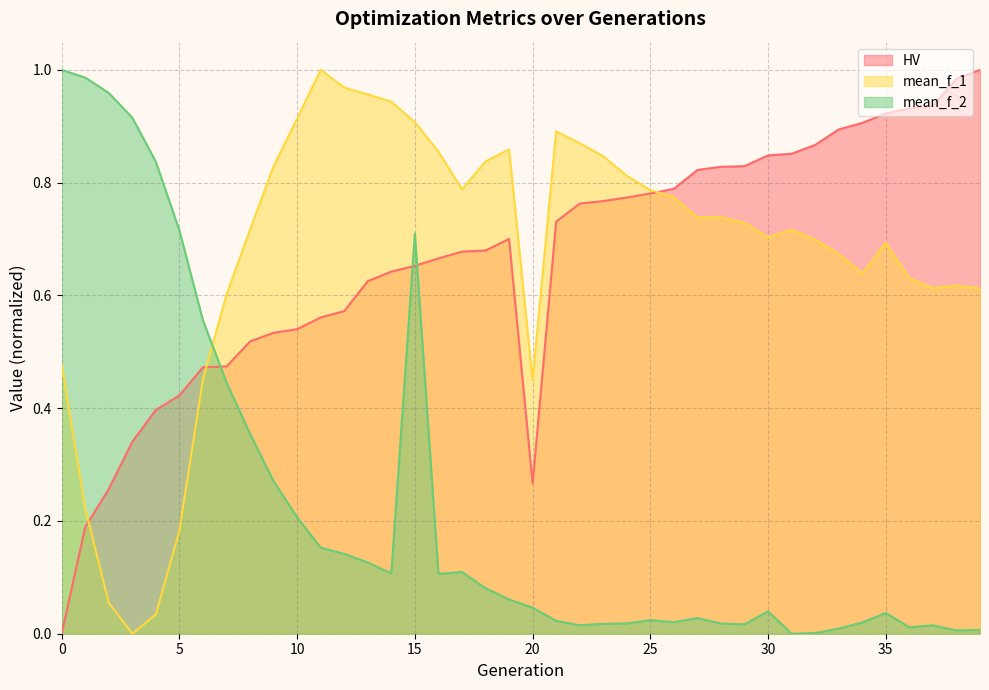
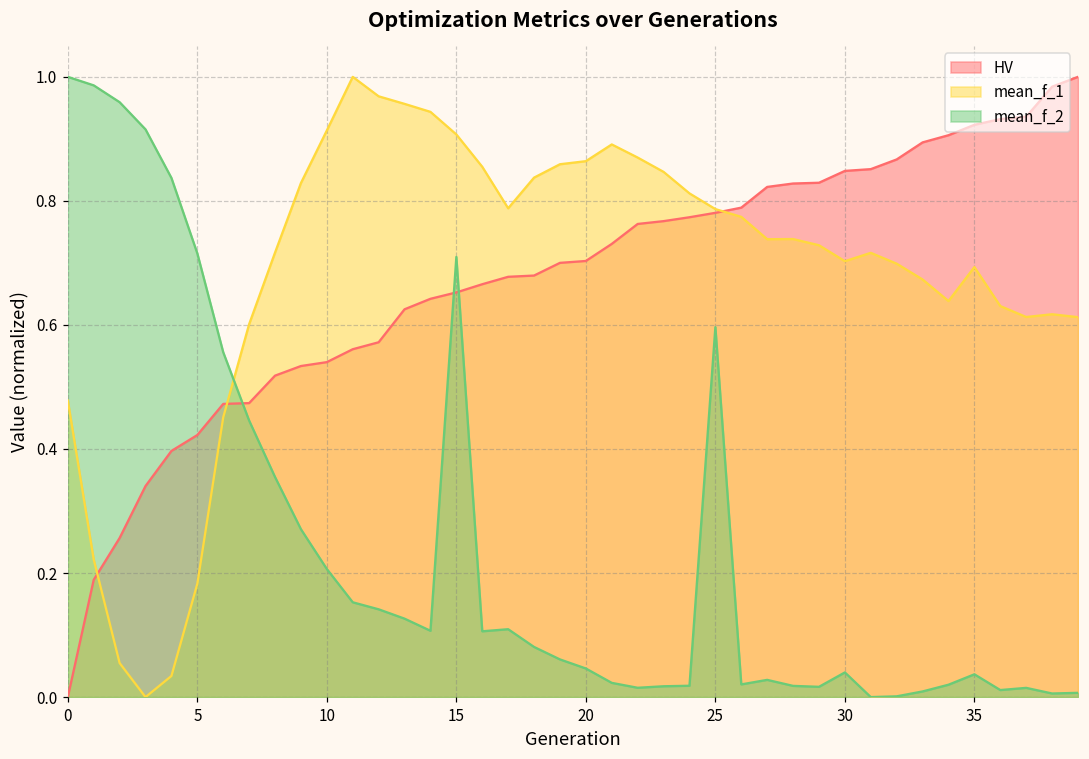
HV, 20: 0.27 -> 0.70
mean_f_1, 20: 0.45 -> 0.86
mean_f_2, 25: 0.02 -> 0.60
